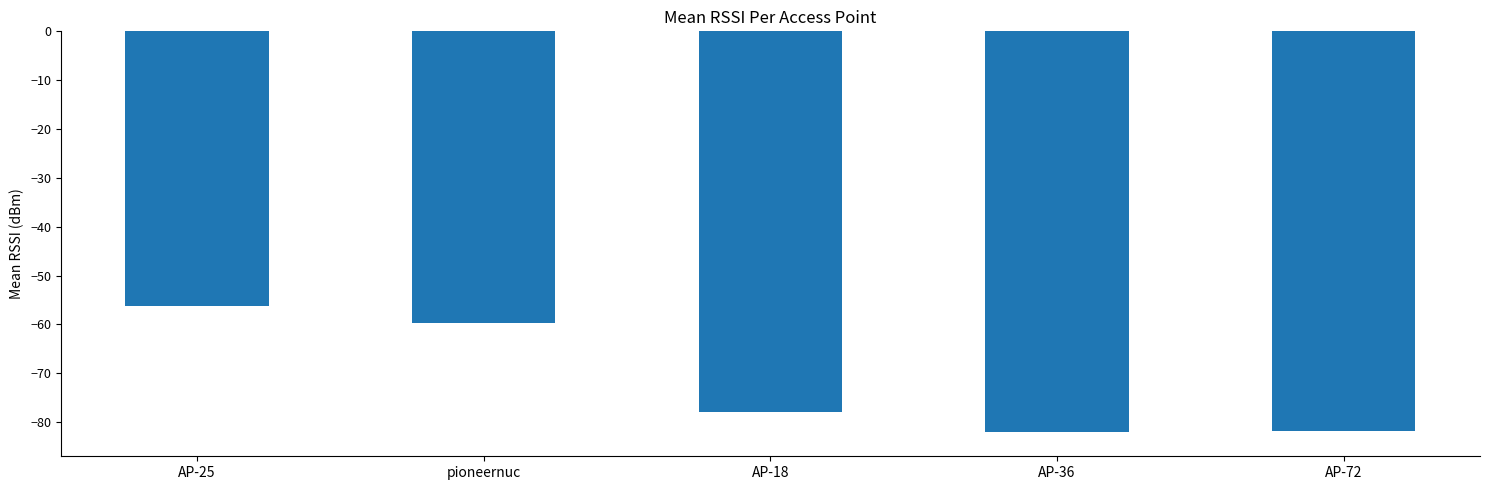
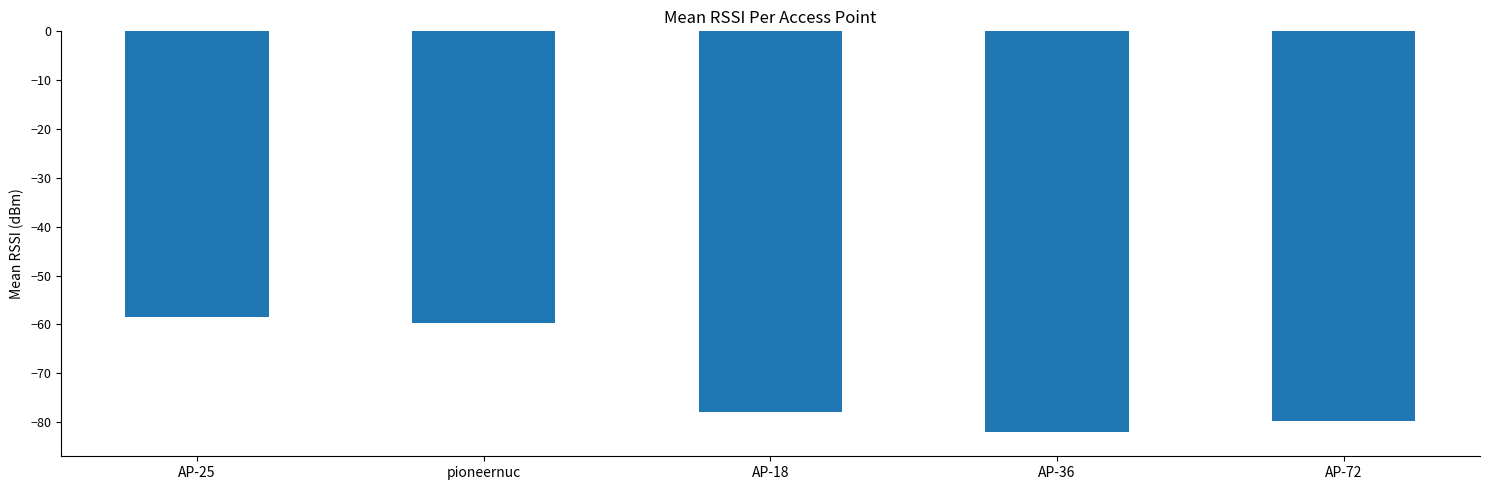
AP-25: -56 -> -59
AP-72: -82 -> -80
